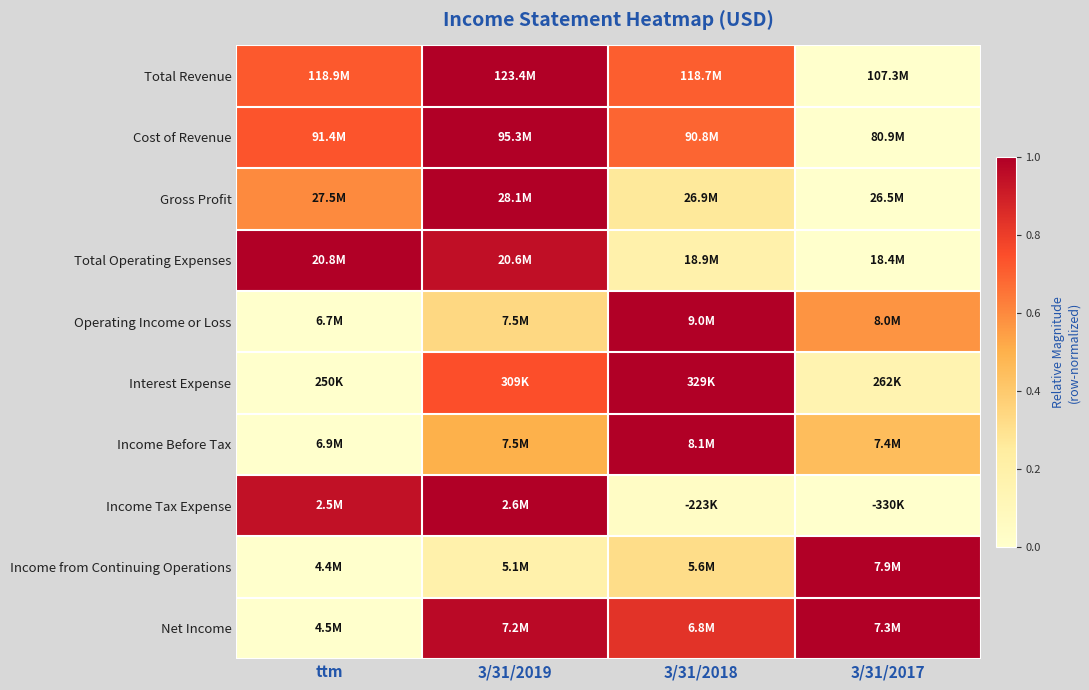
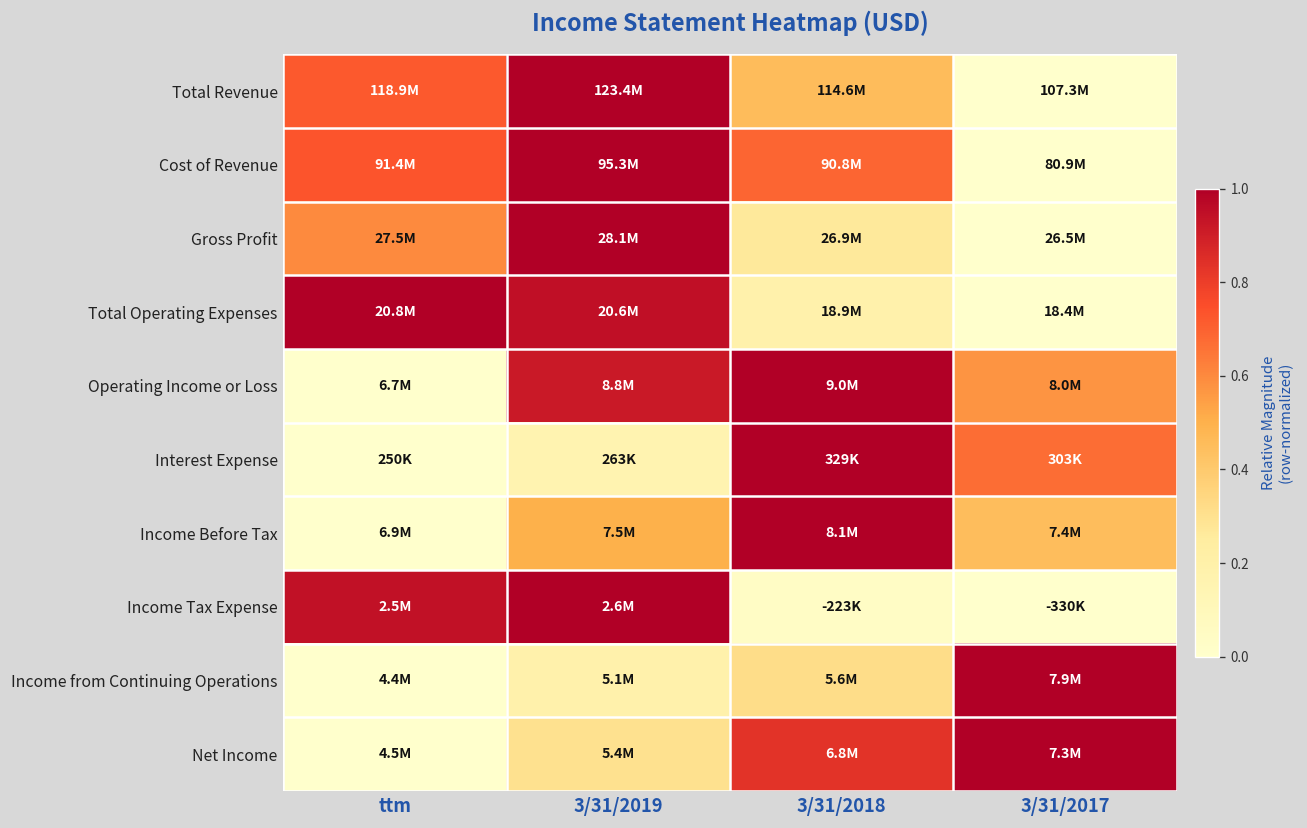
Total Revenue, 3/31/2018: 118.7M -> 114.6M
Operating Income or Loss, 3/31/2019: 7.5M -> 8.8M
Interest Expense, 3/31/2019: 309K -> 263K
Interest Expense, 3/31/2017: 262K -> 303K
Net Income, 3/31/2019: 7.2M -> 5.4M
